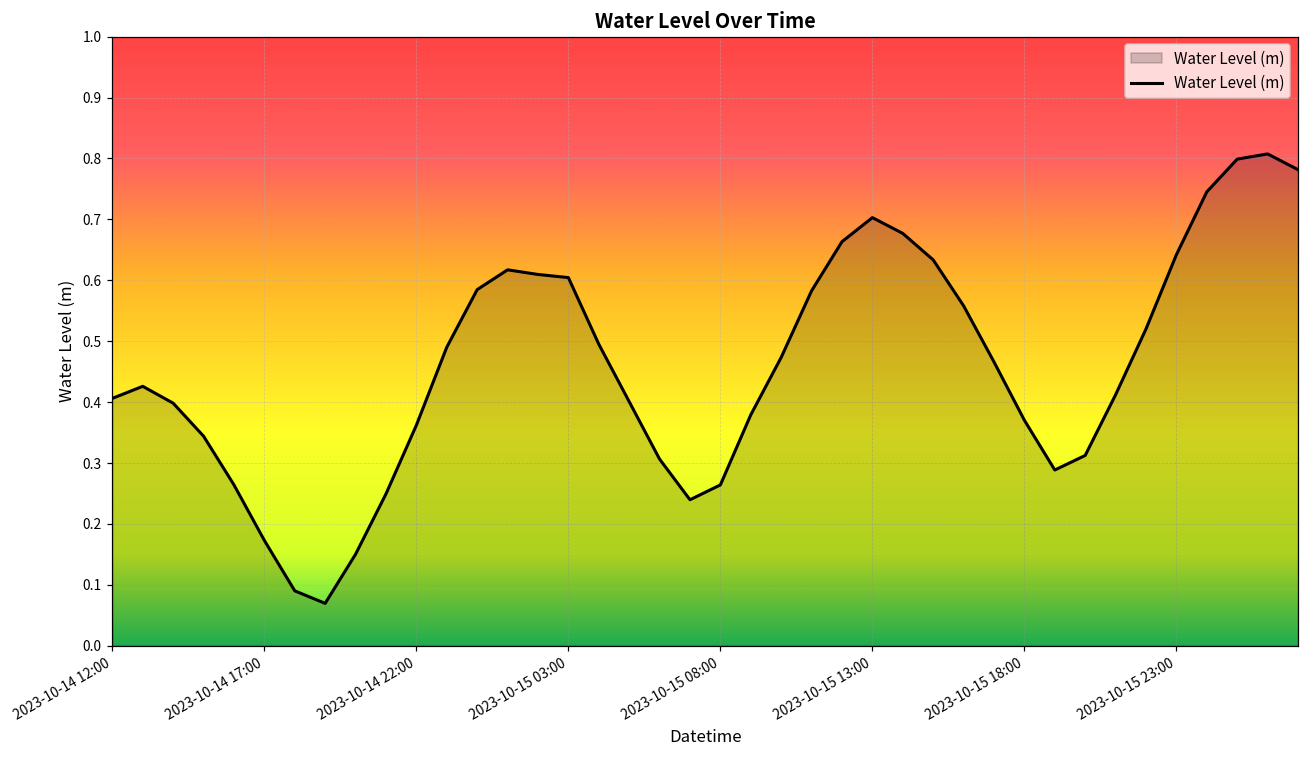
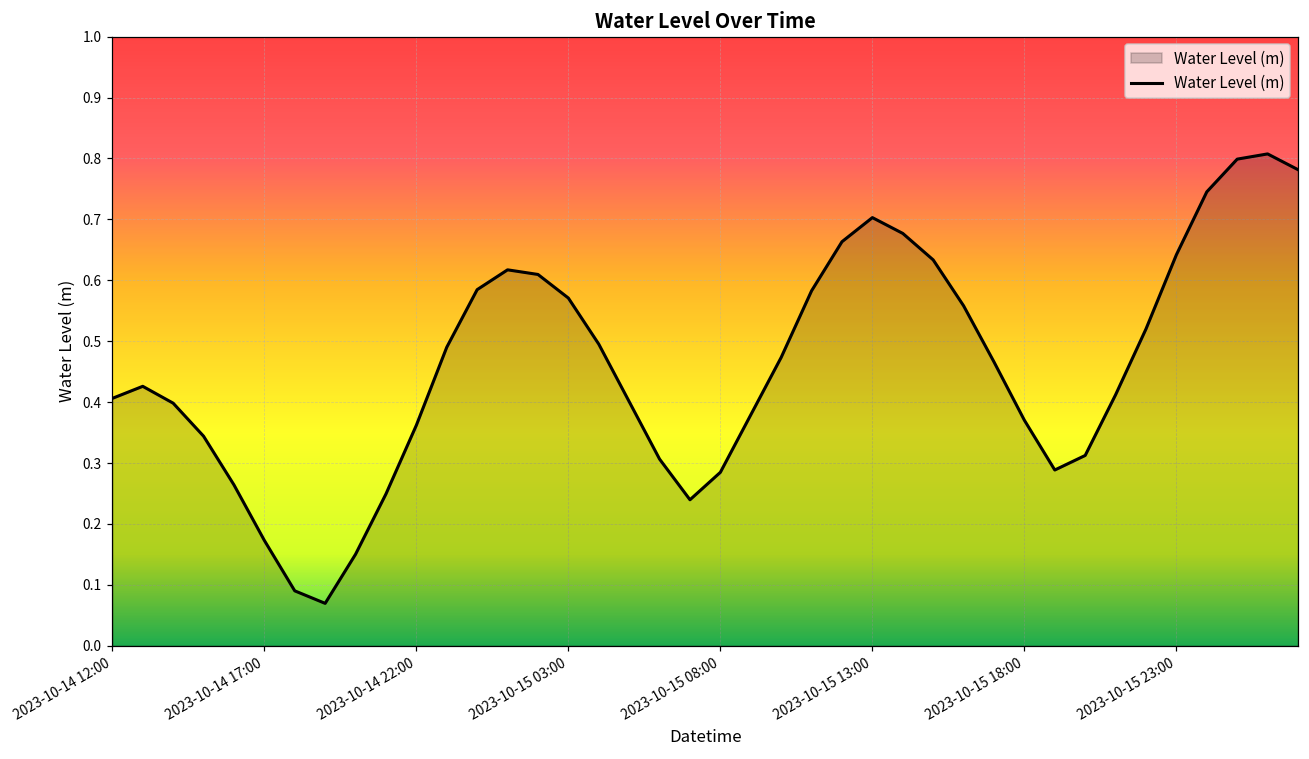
2023-10-15 03:00: 0.60 -> 0.57
2023-10-15 08:00: 0.26 -> 0.28
